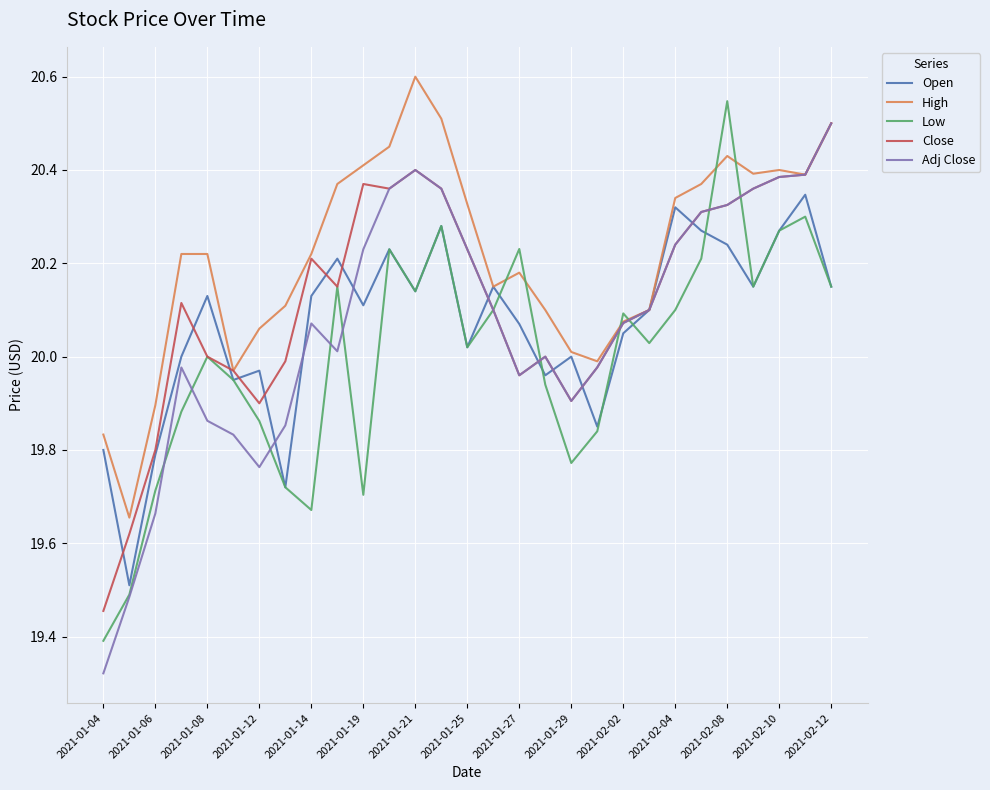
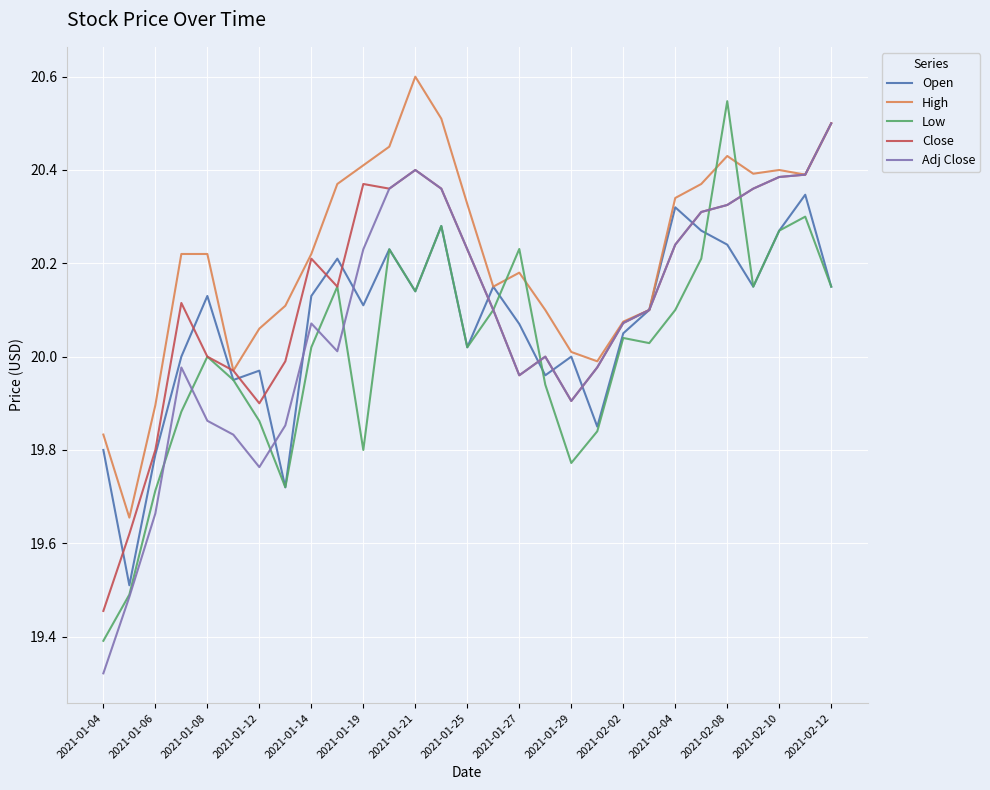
Low, 2021-01-14: 19.67 -> 20.02
Low, 2021-01-19: 19.70 -> 19.80
Low, 2021-02-02: 20.09 -> 20.04
